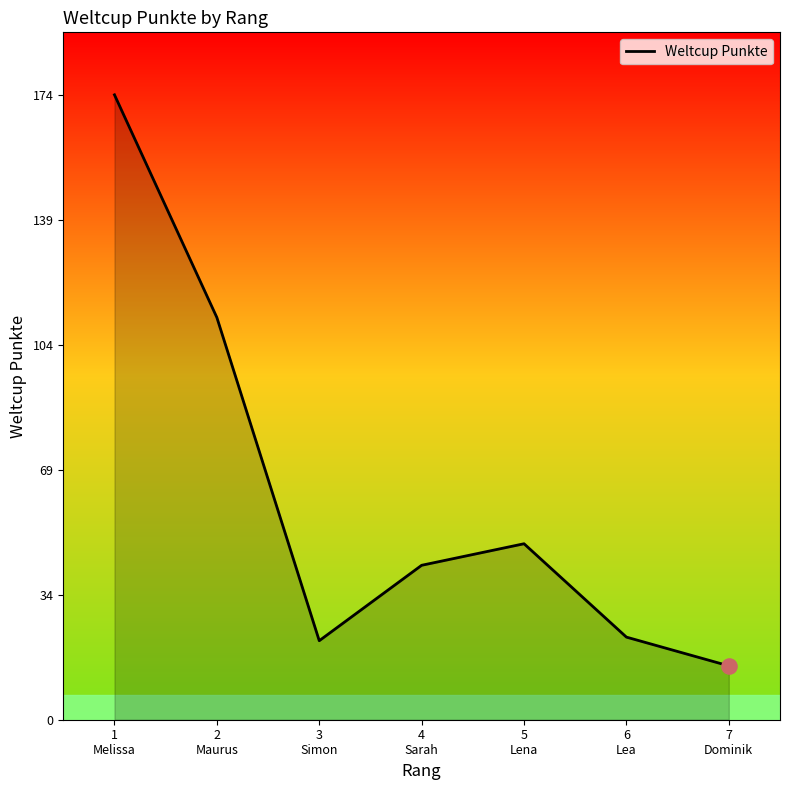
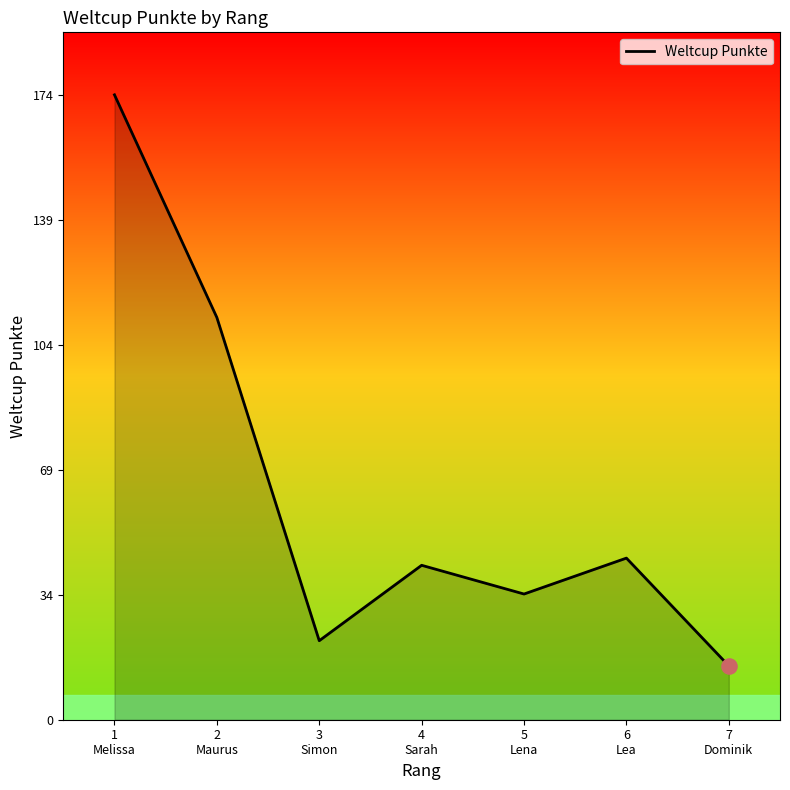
Weltcup Punkte, 5 Lena: 49 -> 35
Weltcup Punkte, 6 Lea: 23 -> 45
